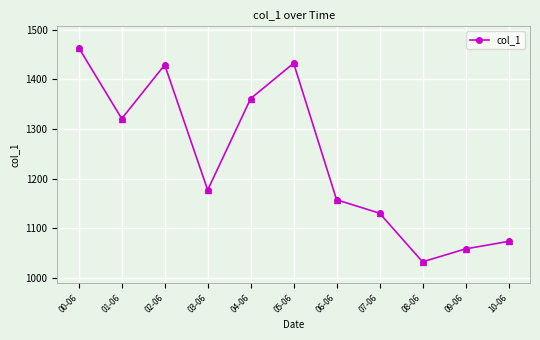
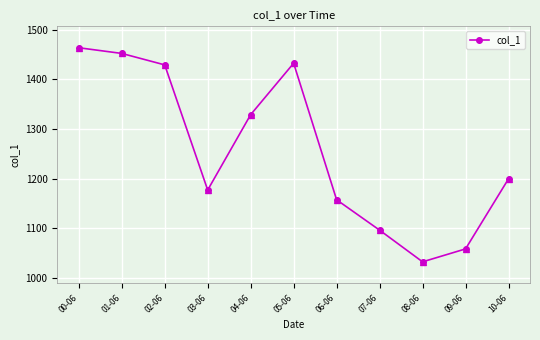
01-06: 1320 -> 1450
04-06: 1360 -> 1330
07-06: 1130 -> 1100
10-06: 1070 -> 1200
